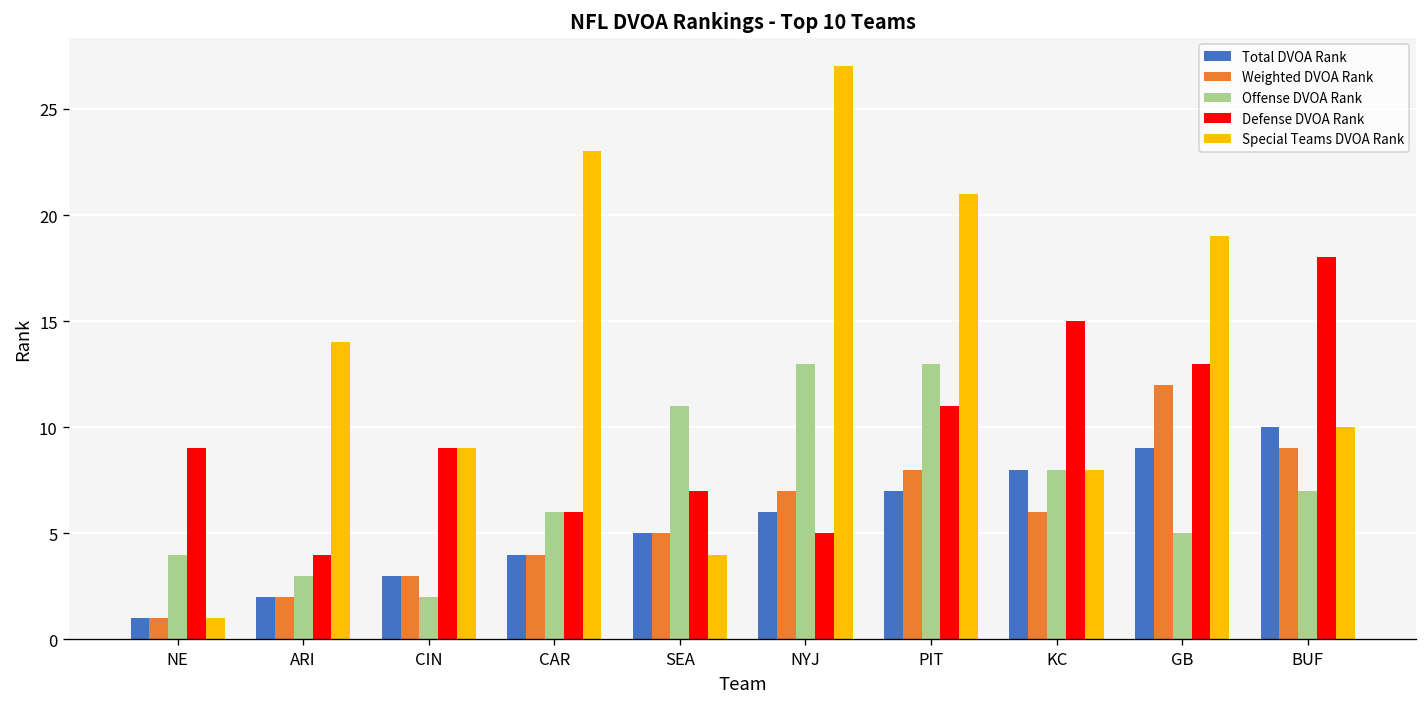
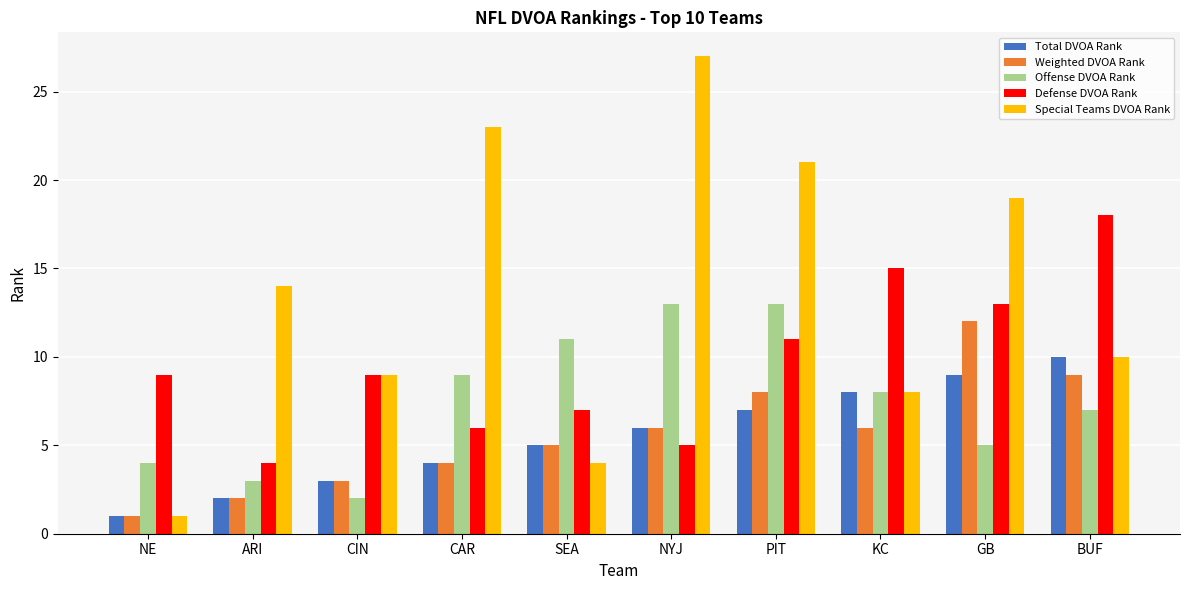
Offense DVOA Rank, CAR: 6 -> 9
Weighted DVOA Rank, NYJ: 7 -> 6
